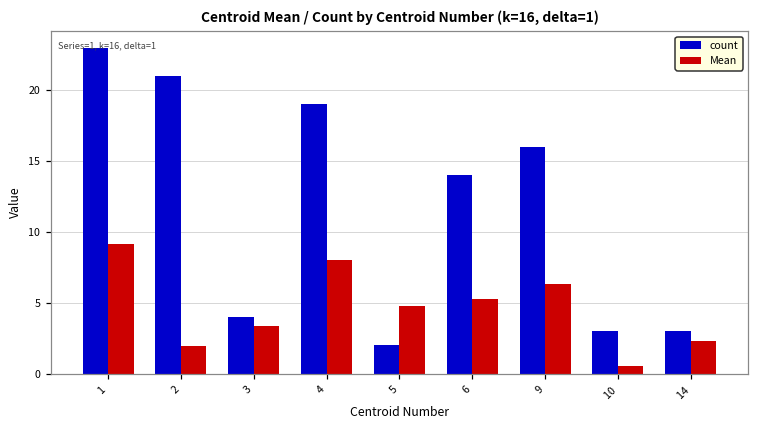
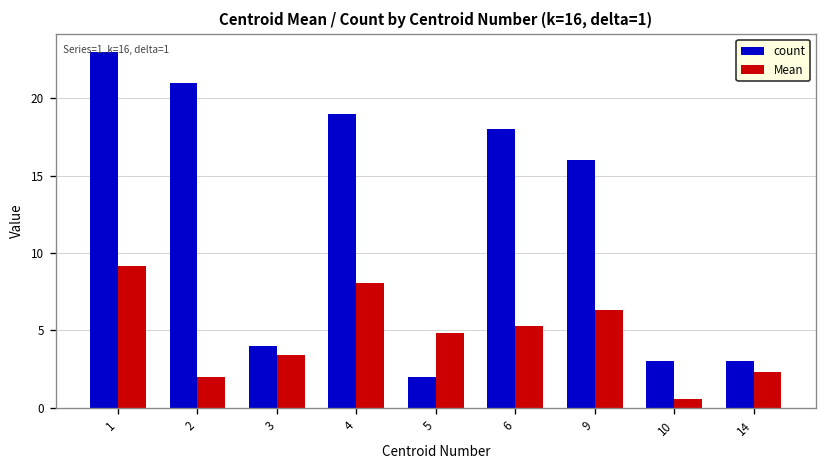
count, 6: 14 -> 18
